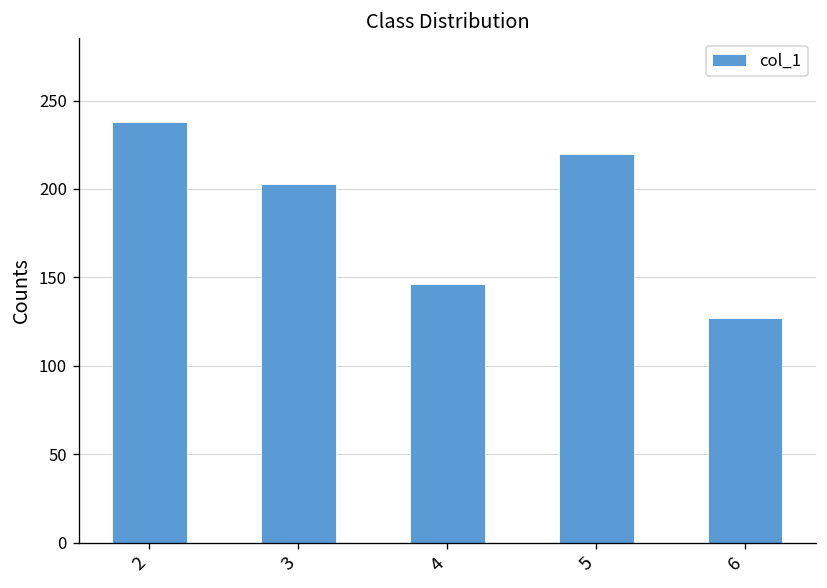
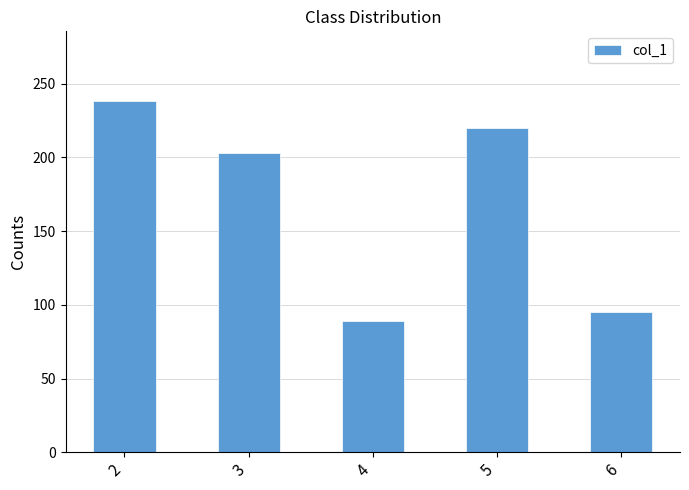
4: 146 -> 89
6: 127 -> 95
